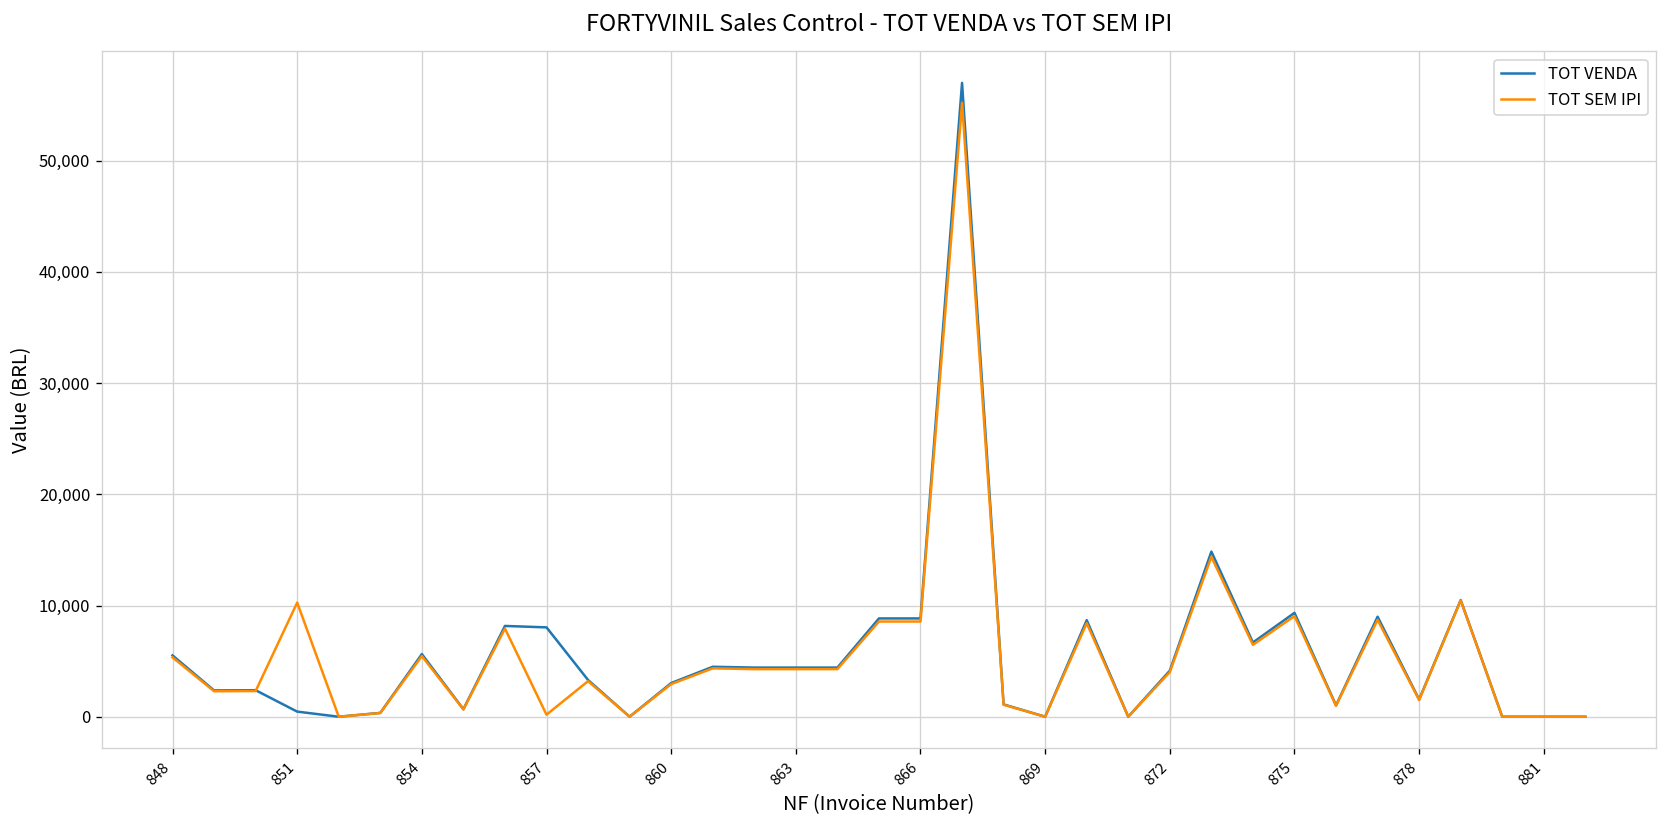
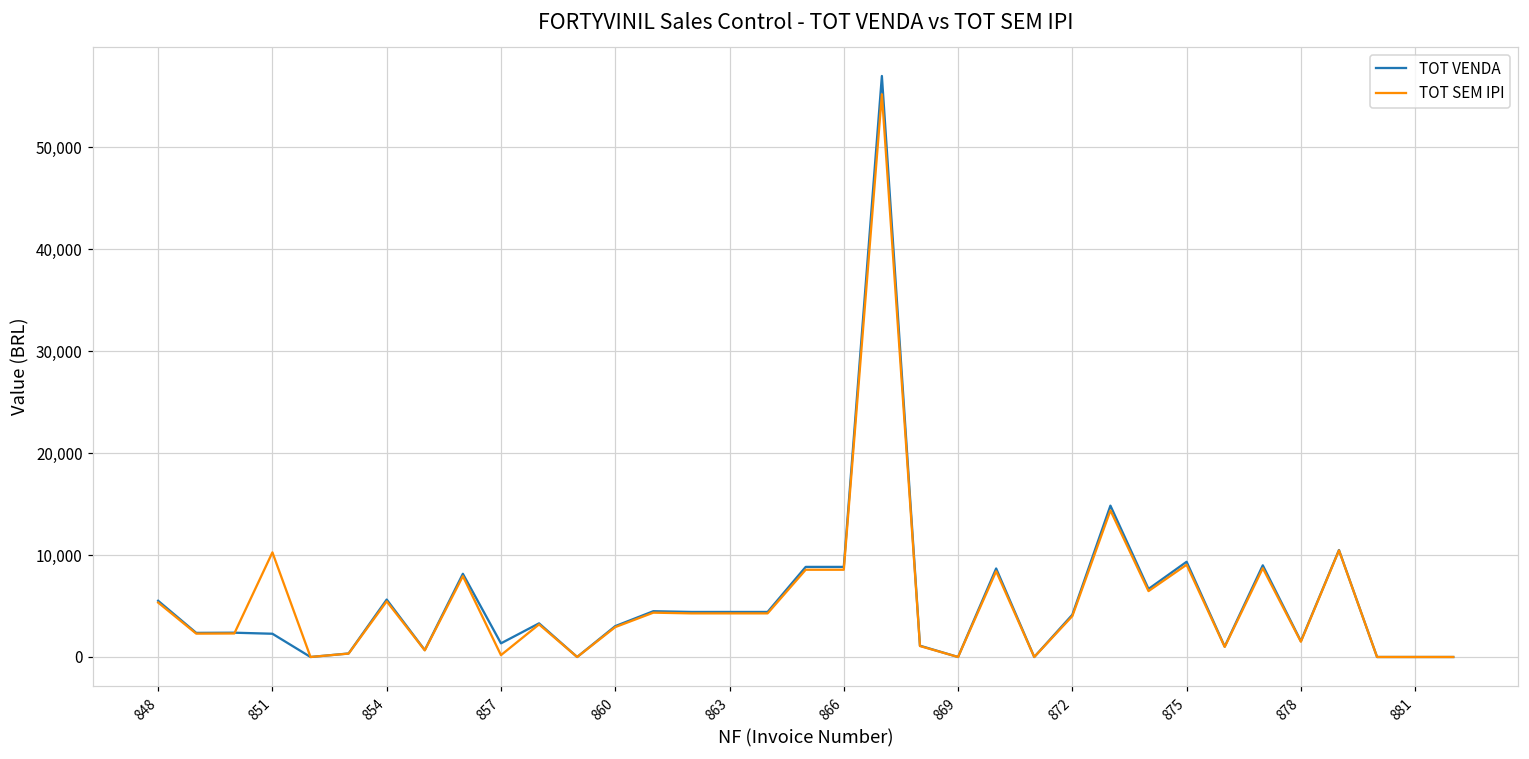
TOT VENDA, 851: 0 -> 2,000
TOT VENDA, 857: 8,000 -> 1,000
